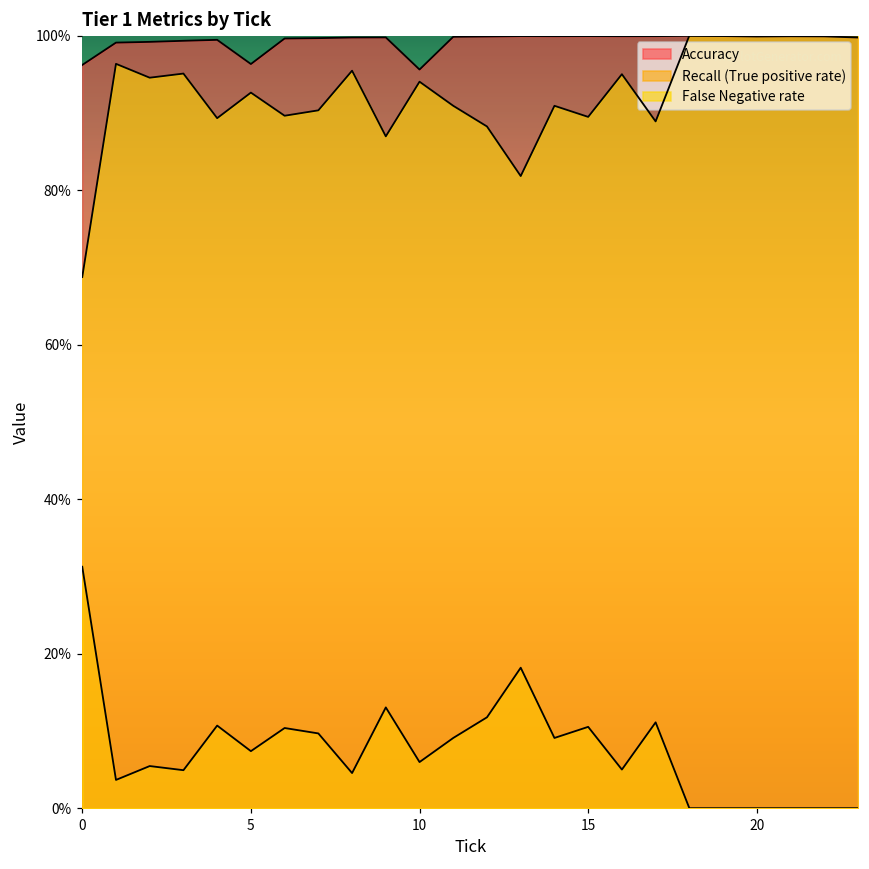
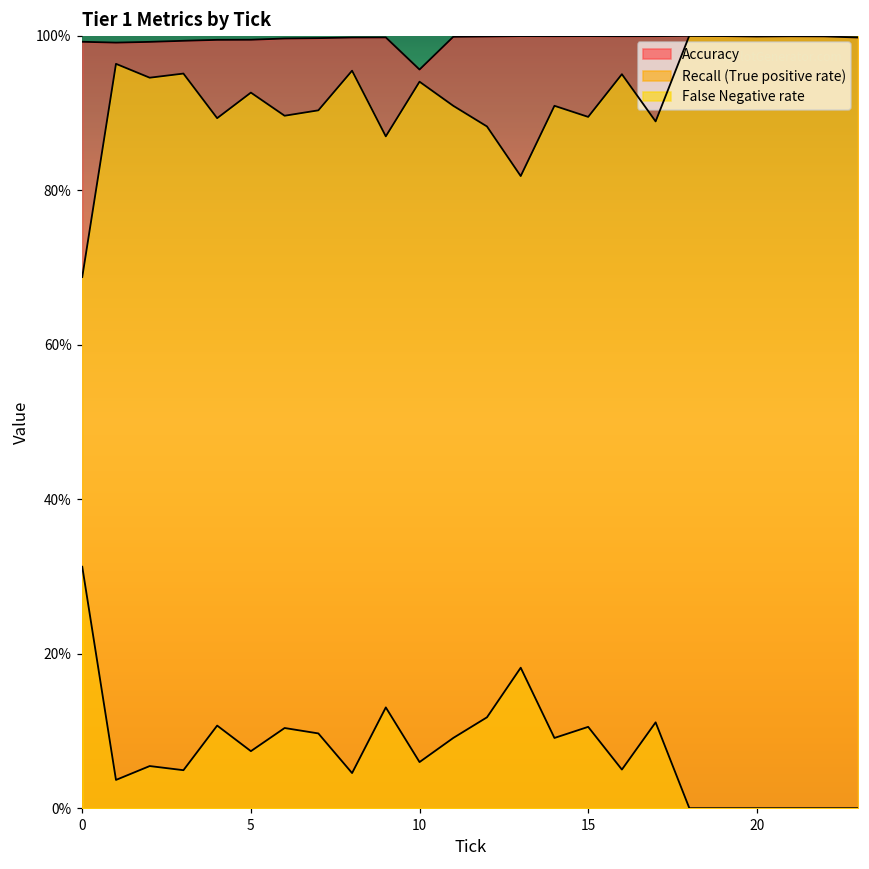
Accuracy, 0: 96% -> 99%
Accuracy, 5: 96% -> 99%
